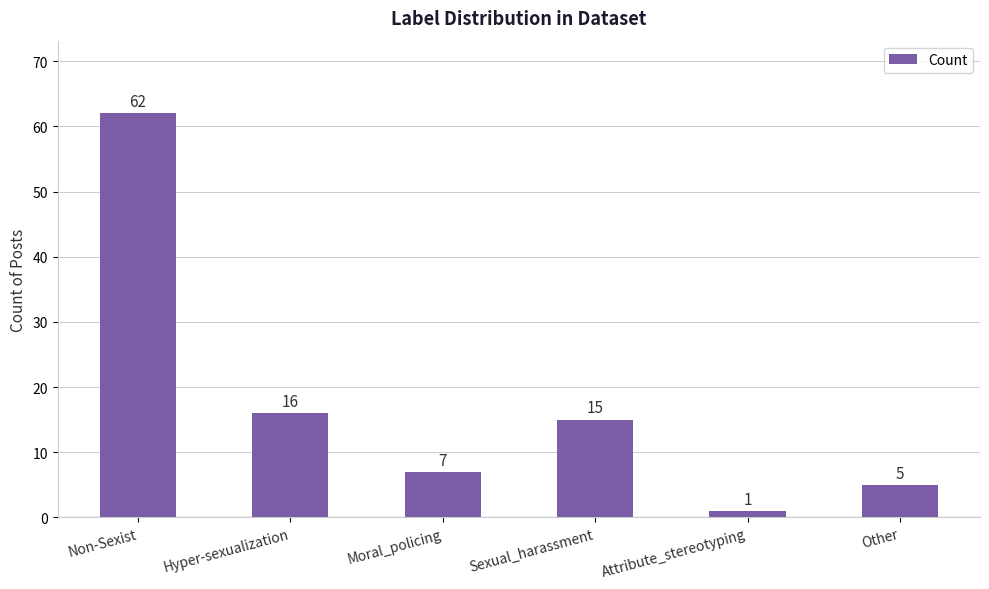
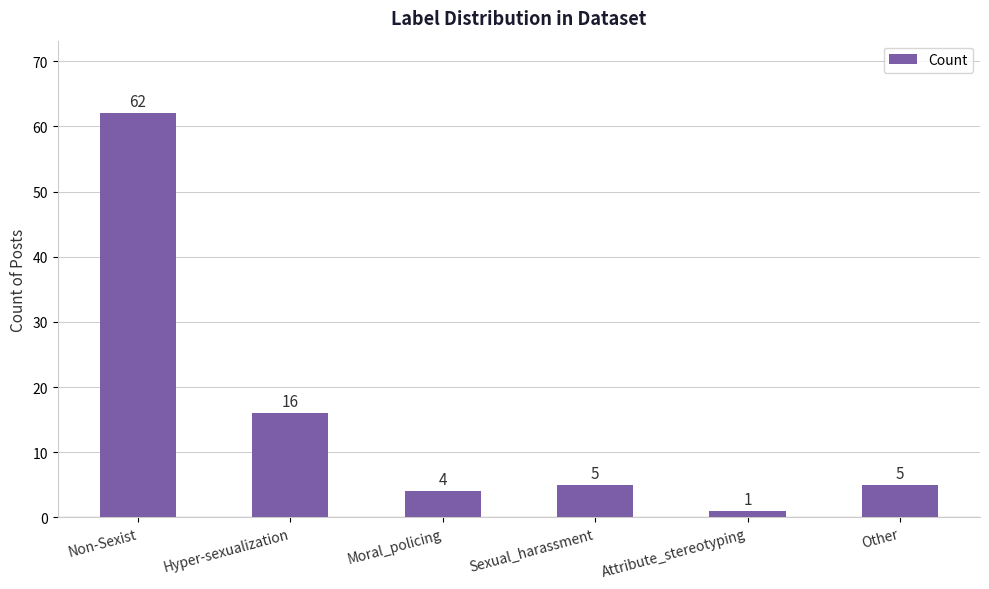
Moral_policing: 7 -> 4
Sexual_harassment: 15 -> 5
